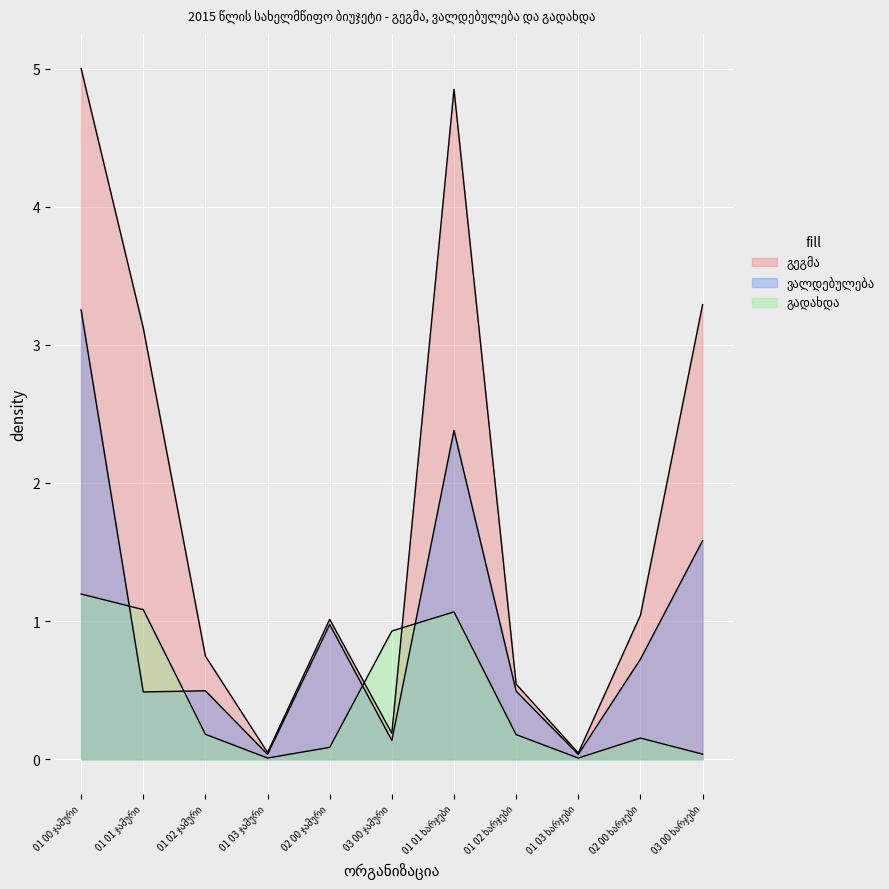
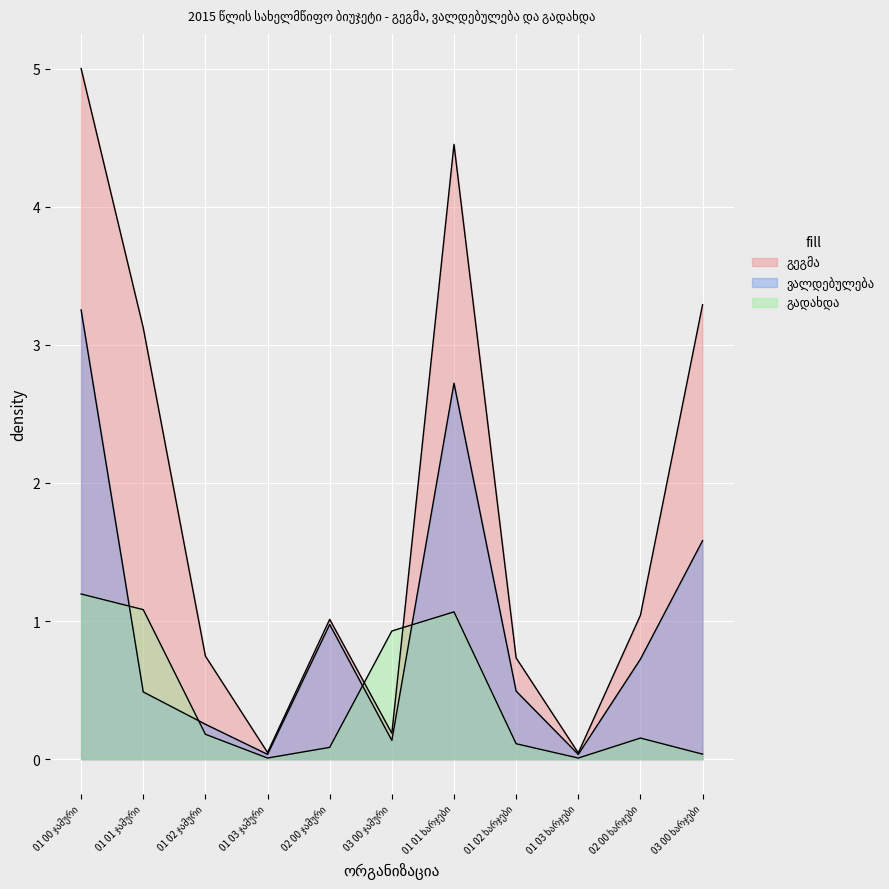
ვალდებულება, 01 02 ჯამური: 0.50 -> 0.25
გეგმა, 01 01 ხარჯები: 4.85 -> 4.45
ვალდებულება, 01 01 ხარჯები: 2.38 -> 2.72
გეგმა, 01 02 ხარჯები: 0.54 -> 0.73
გადახდა, 01 02 ხარჯები: 0.18 -> 0.11
